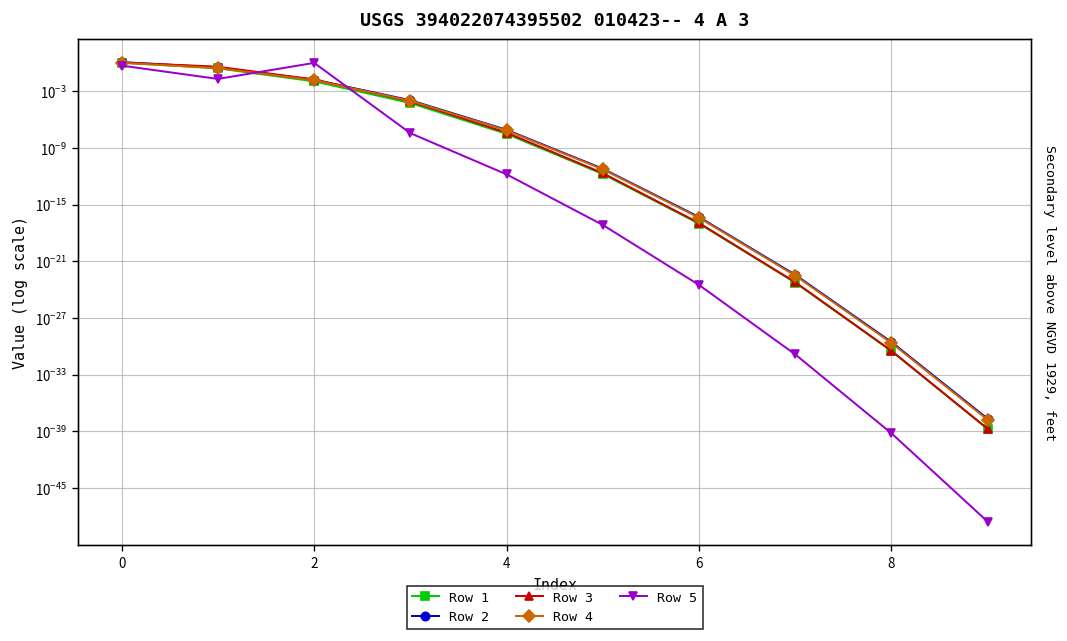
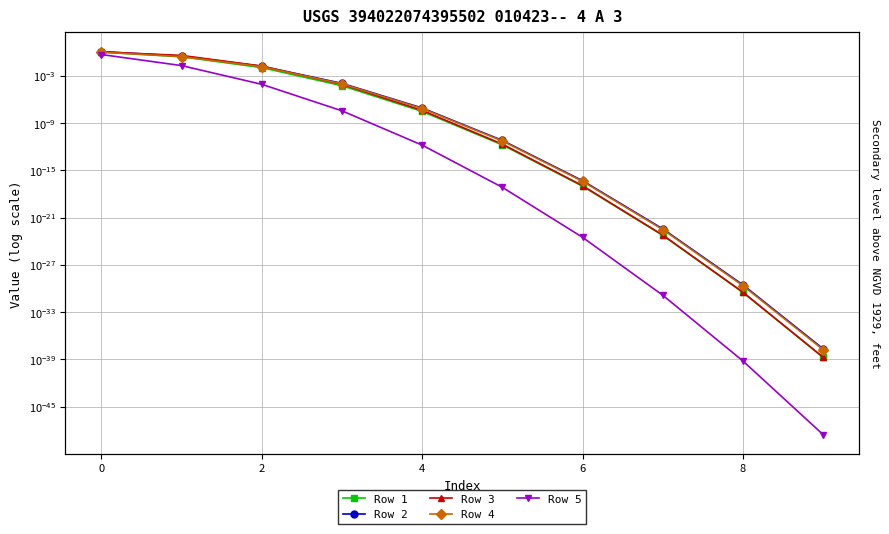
Row 5, 2: 1 -> 0
